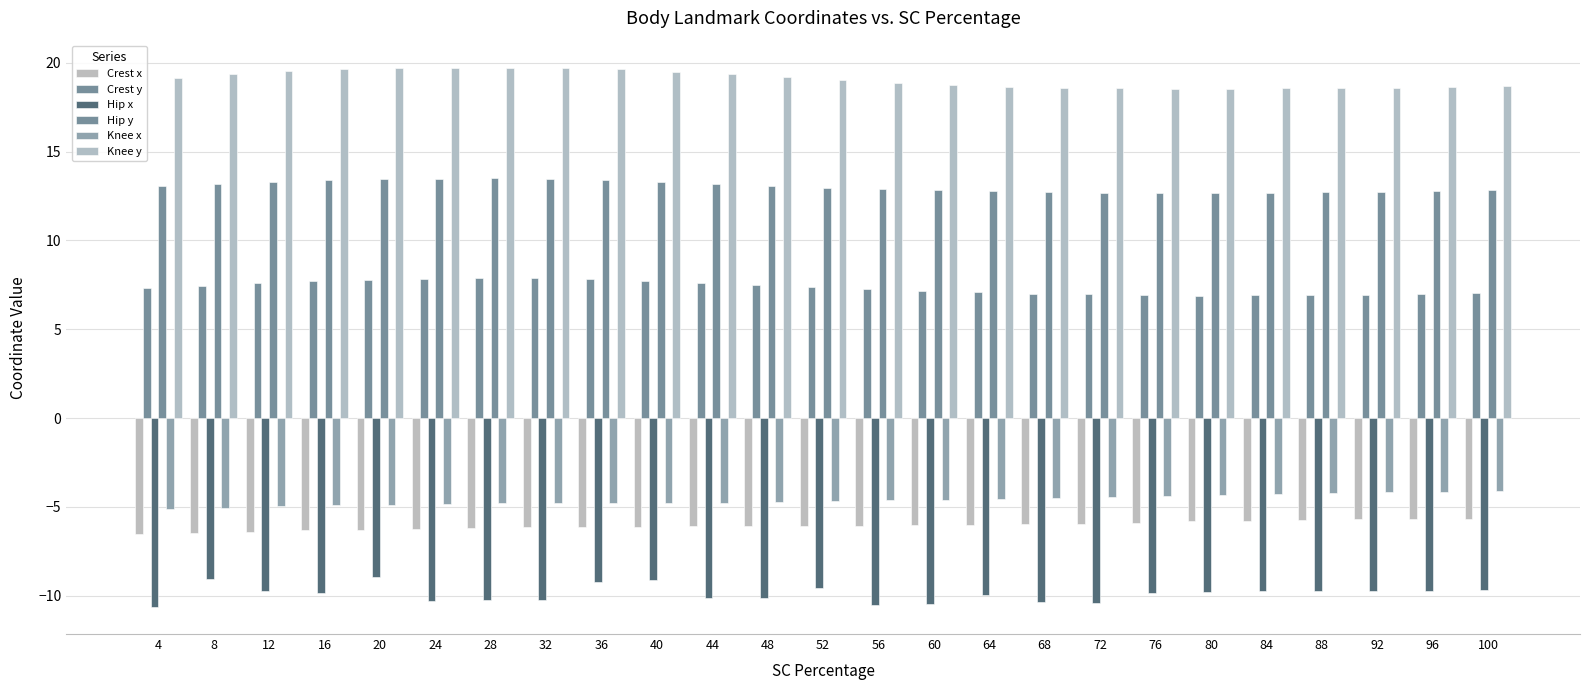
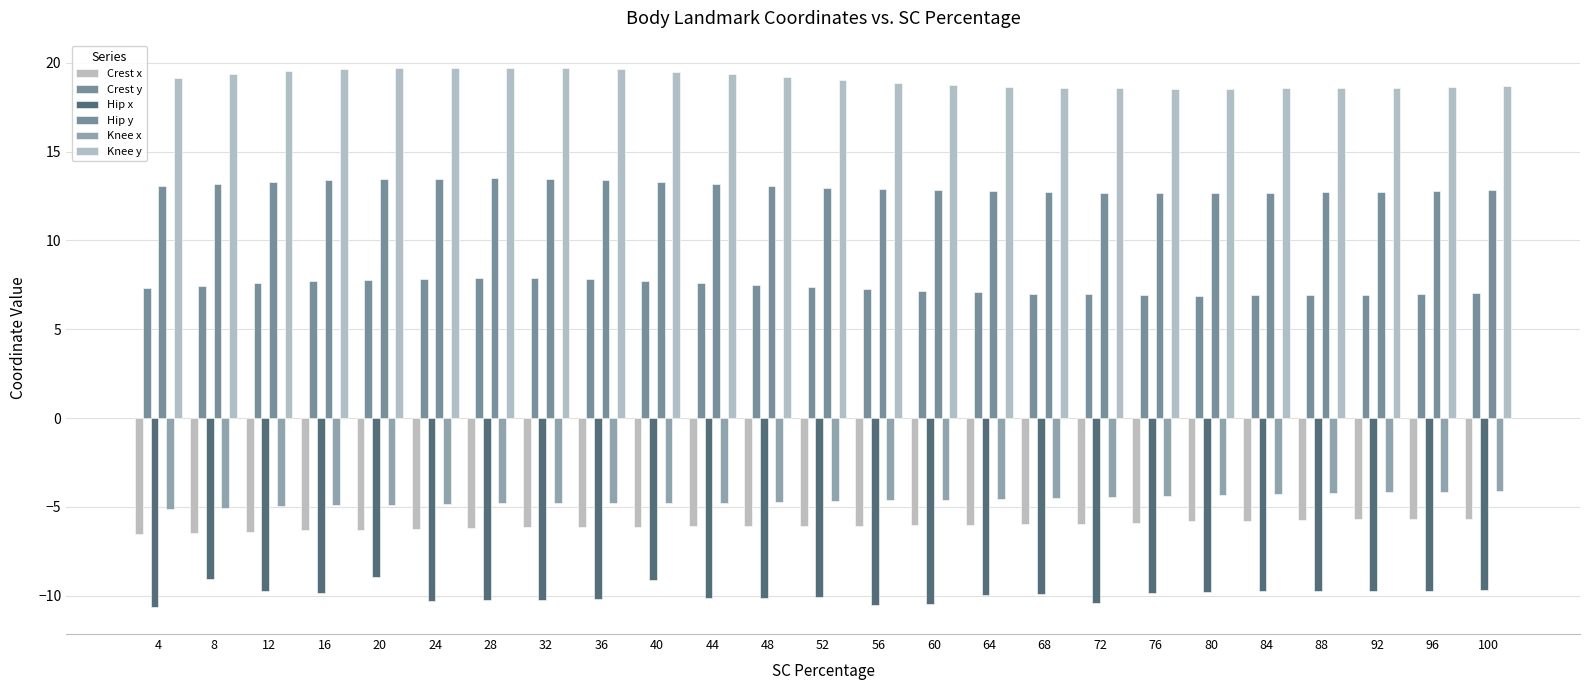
Hip x, 36: -9.2 -> -10.2
Hip x, 52: -9.6 -> -10.1
Hip x, 68: -10.4 -> -9.9
